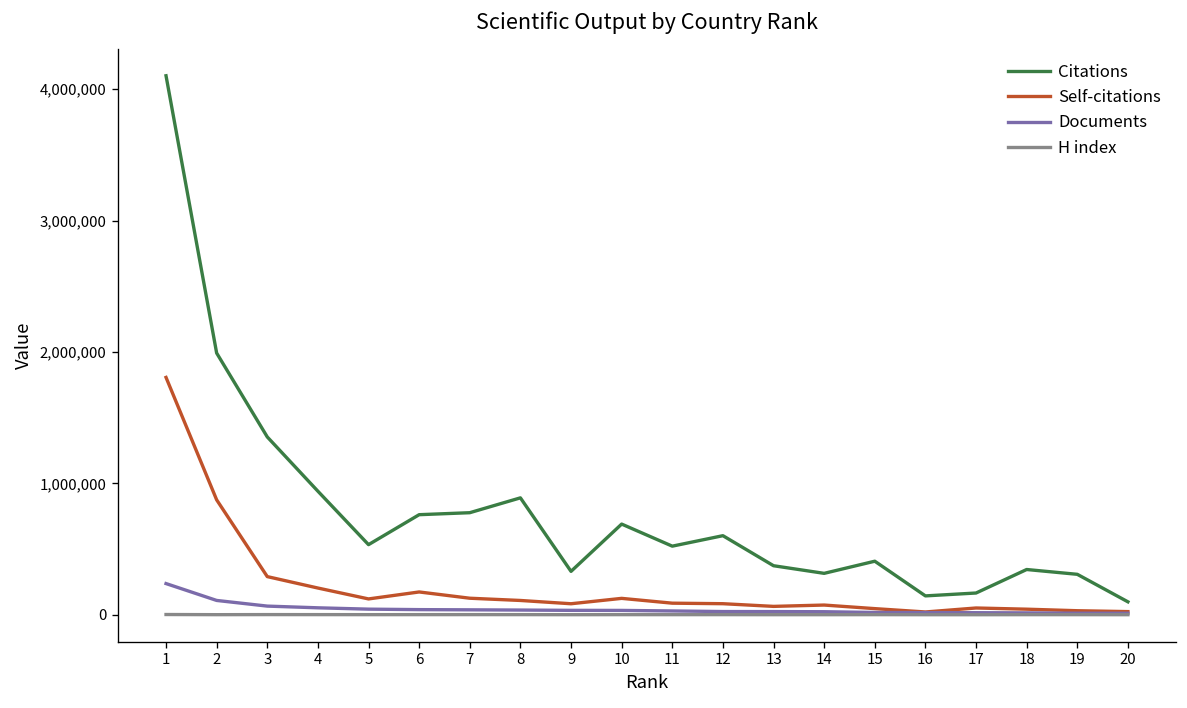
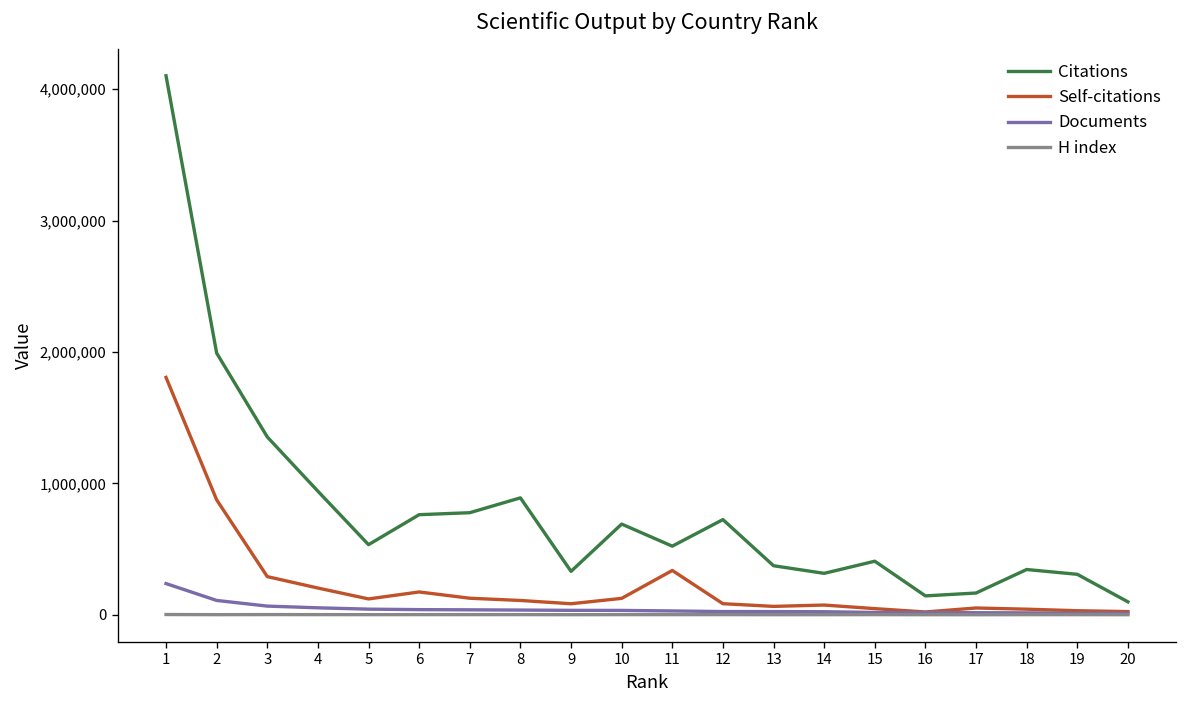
Self-citations, 11: 90,000 -> 340,000
Citations, 12: 600,000 -> 720,000
